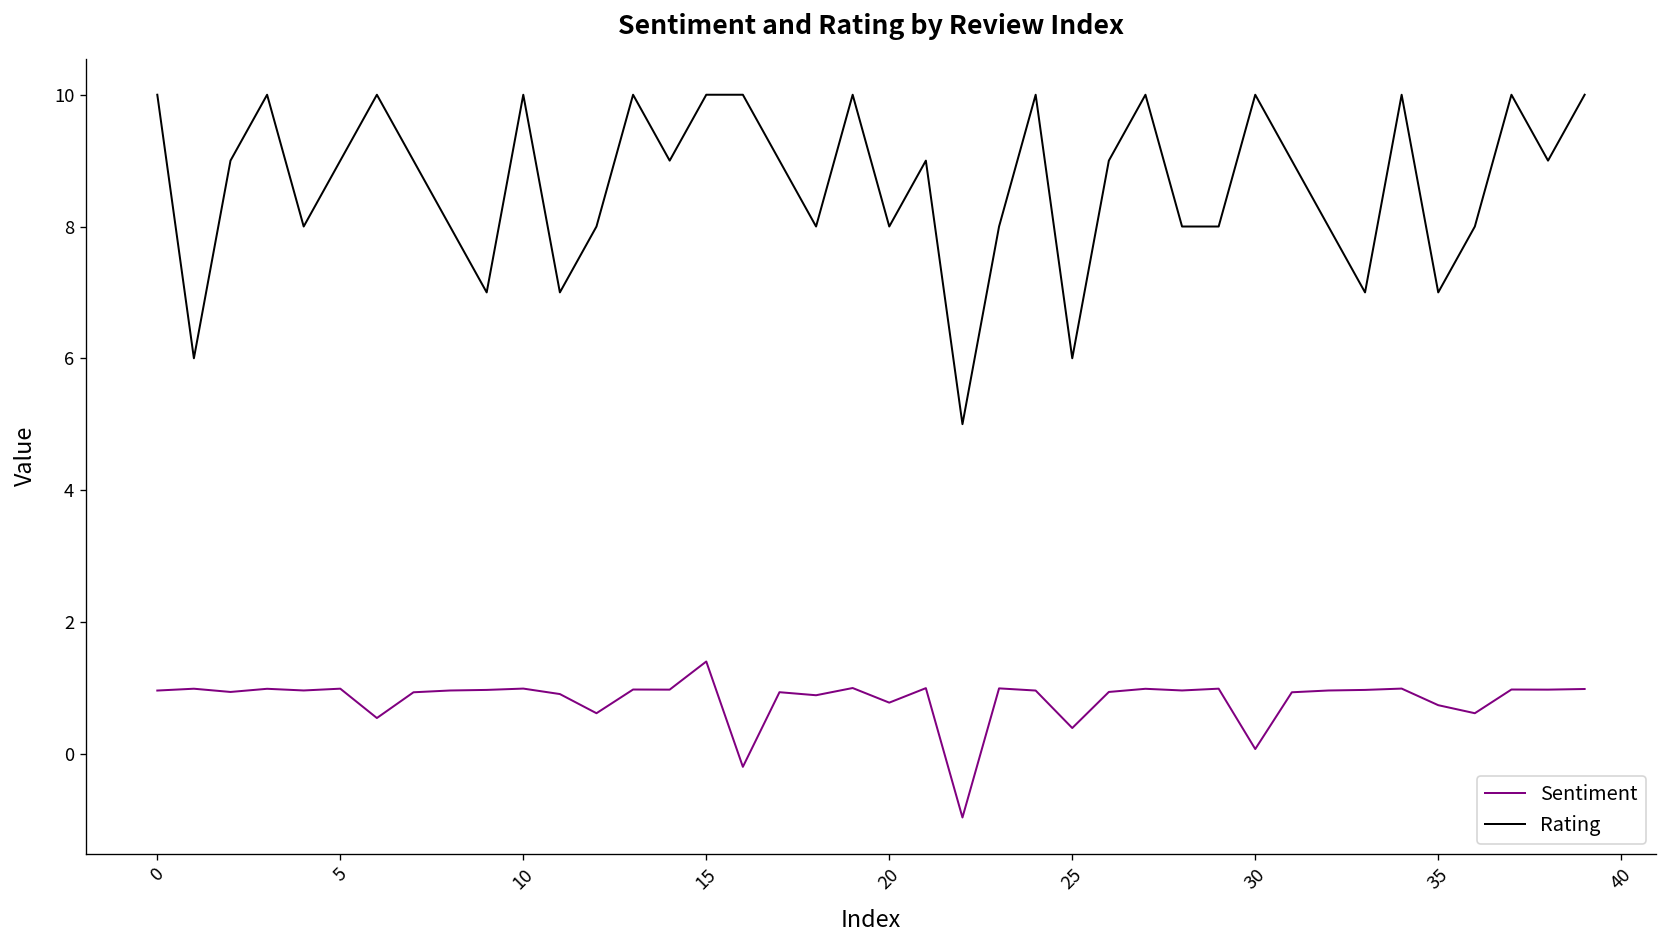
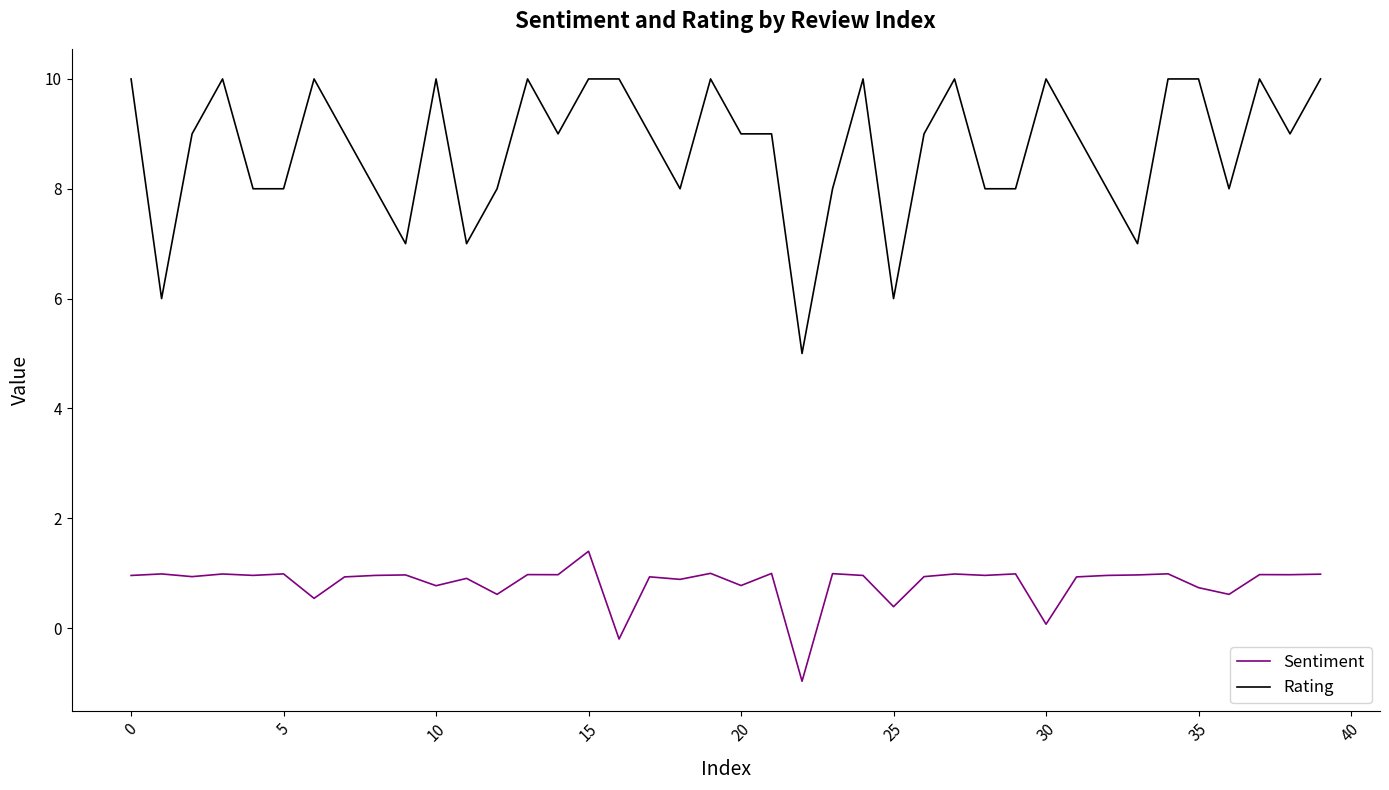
Rating, 5: 9 -> 8
Sentiment, 10: 1.0 -> 0.8
Rating, 20: 8 -> 9
Rating, 35: 7 -> 10
